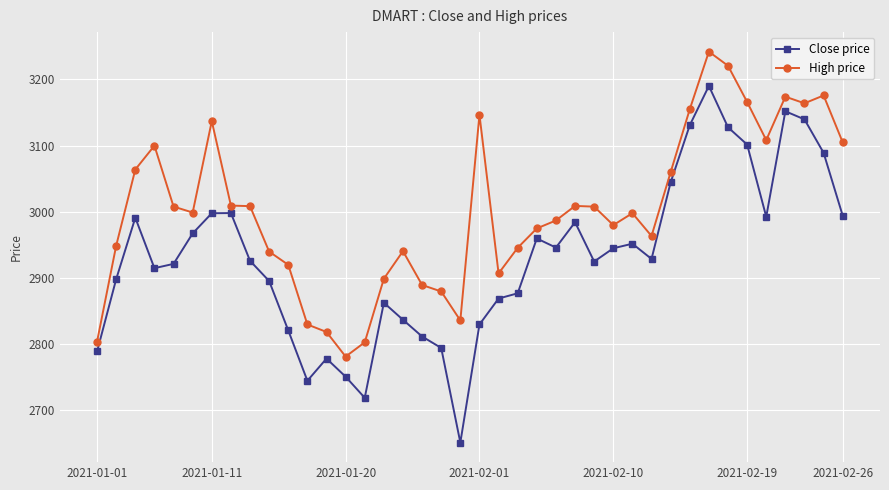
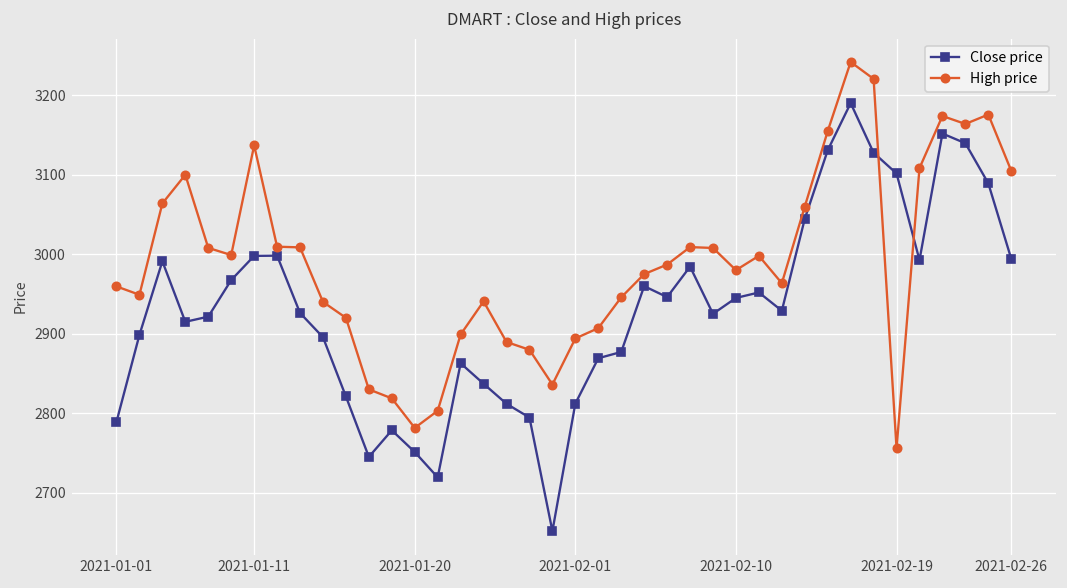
High price, 2021-01-01: 2800 -> 2960
Close price, 2021-02-01: 2830 -> 2810
High price, 2021-02-01: 3150 -> 2890
High price, 2021-02-19: 3170 -> 2760
